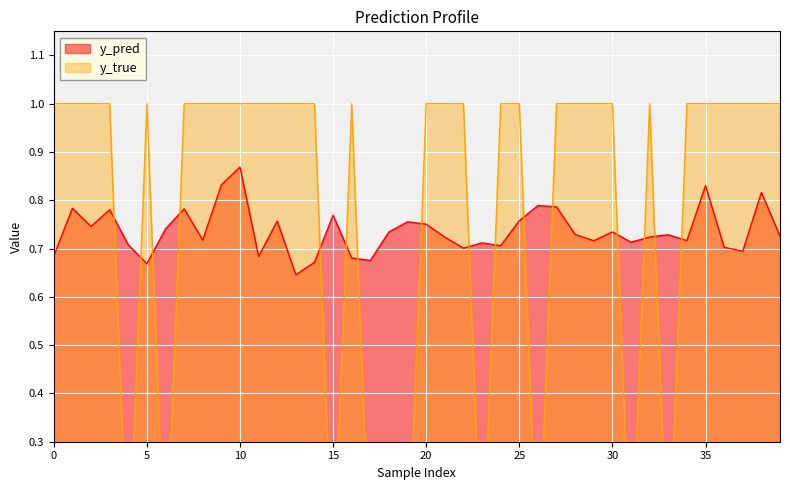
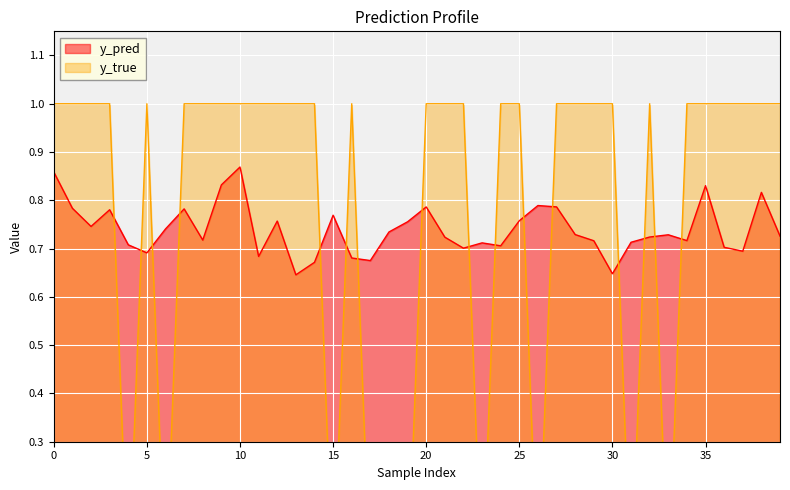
y_pred, 0: 0.68 -> 0.86
y_pred, 5: 0.67 -> 0.69
y_pred, 20: 0.75 -> 0.79
y_pred, 30: 0.73 -> 0.65
